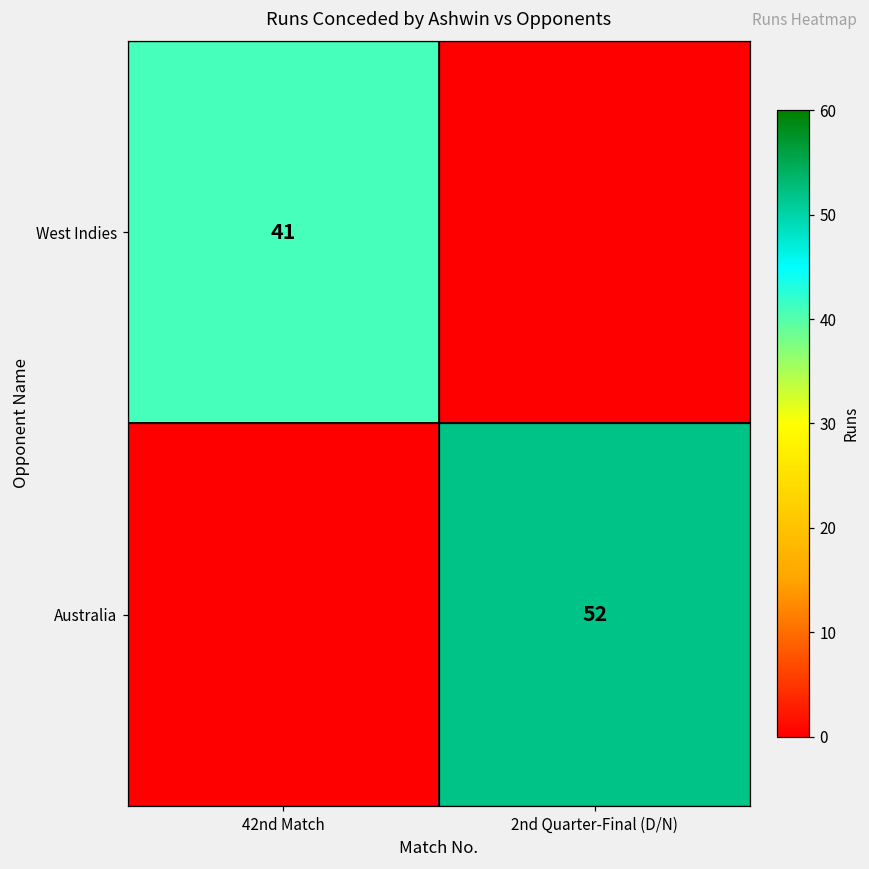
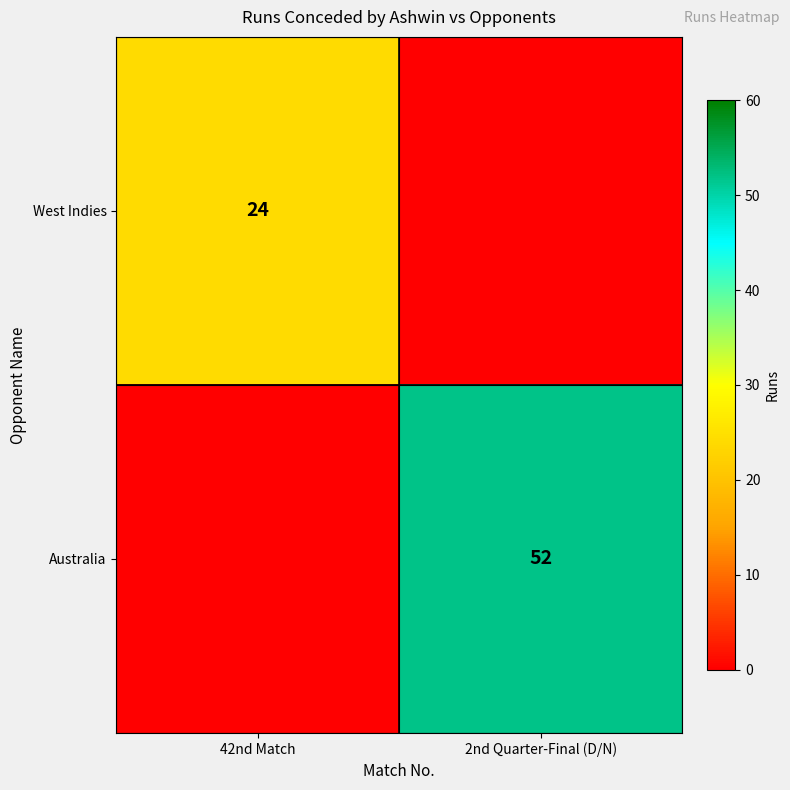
West Indies, 42nd Match: 41 -> 24
